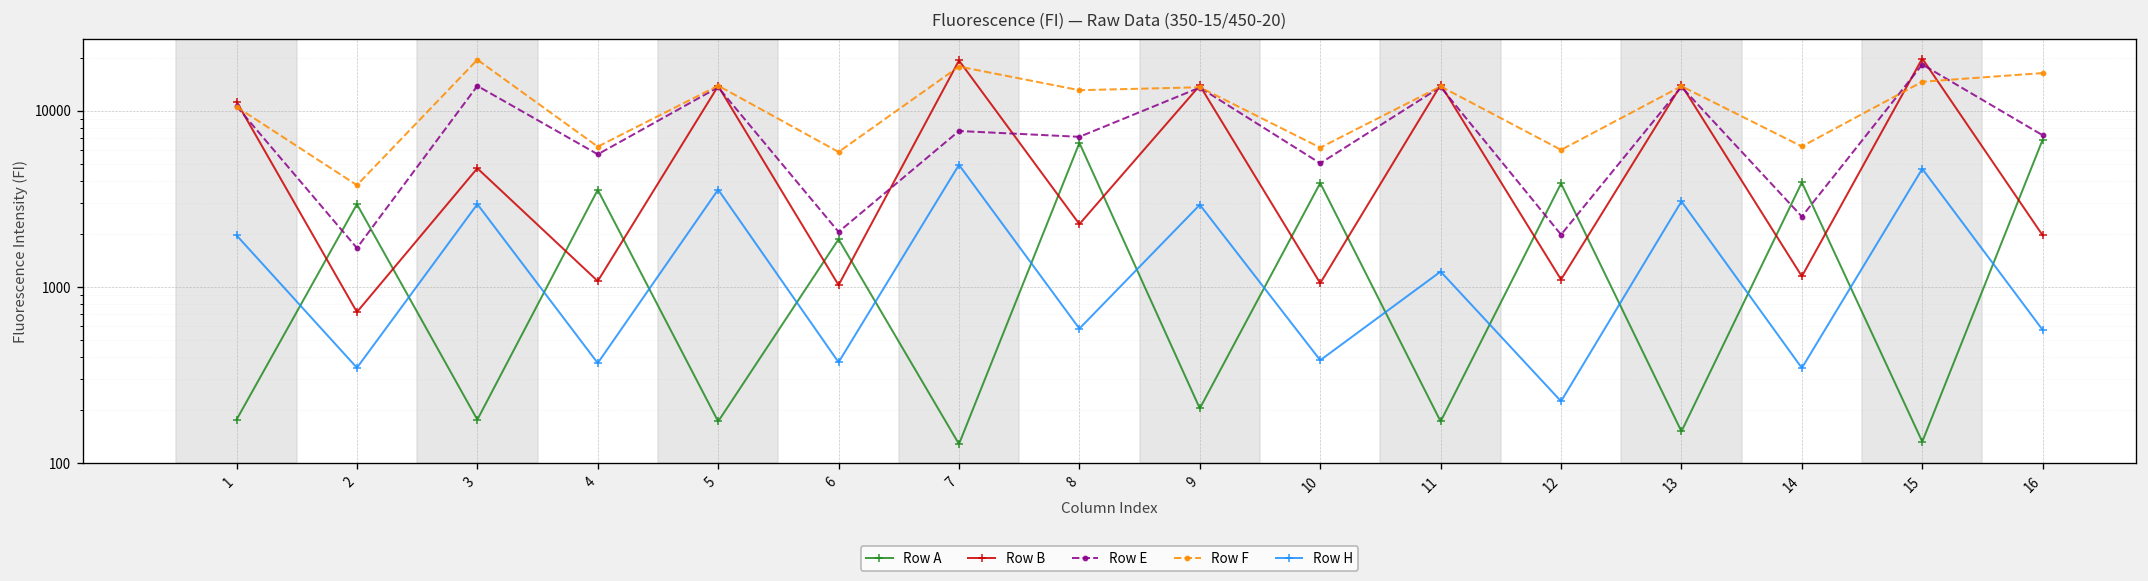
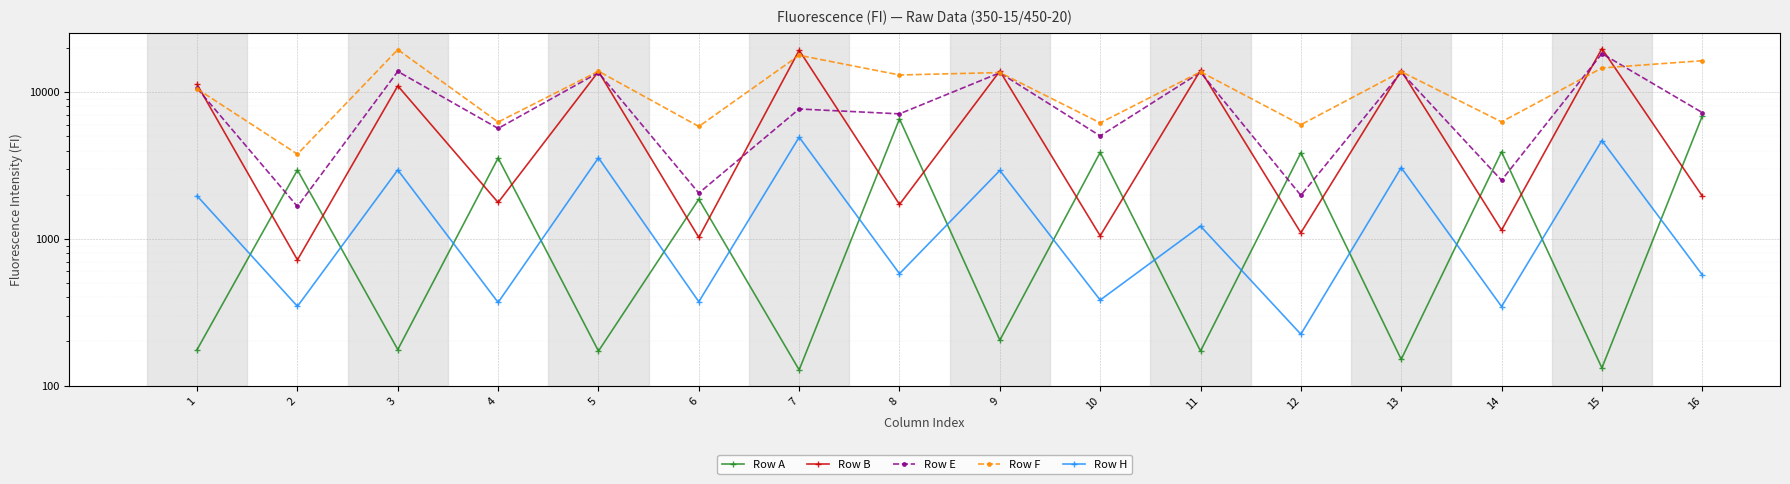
Row B, 3: 4700 -> 11000
Row B, 4: 1100 -> 1800
Row B, 8: 2300 -> 1700
